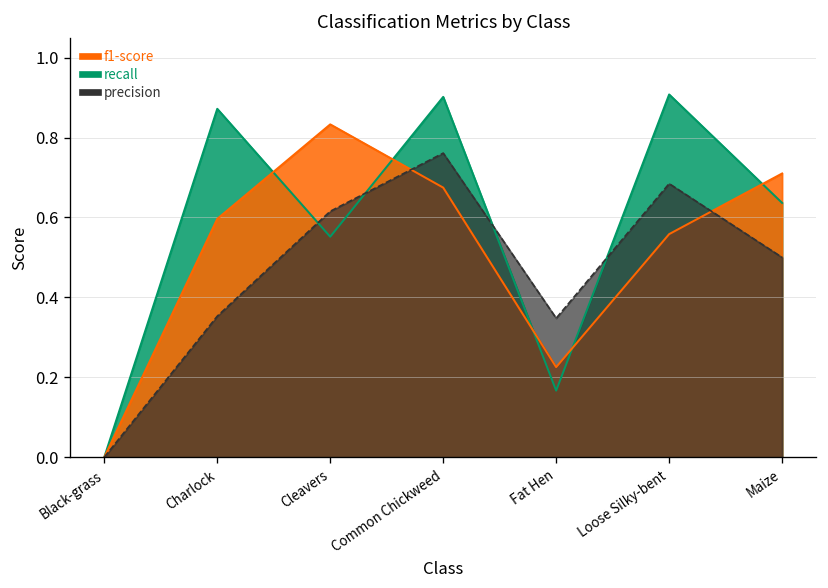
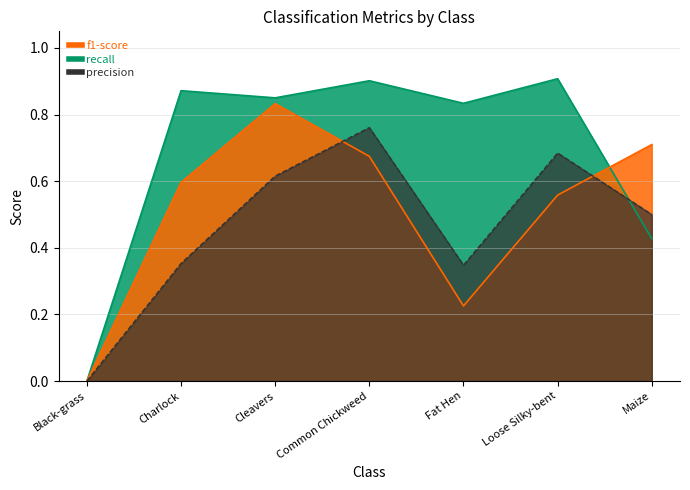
recall, Cleavers: 0.55 -> 0.85
recall, Fat Hen: 0.17 -> 0.83
recall, Maize: 0.64 -> 0.43
